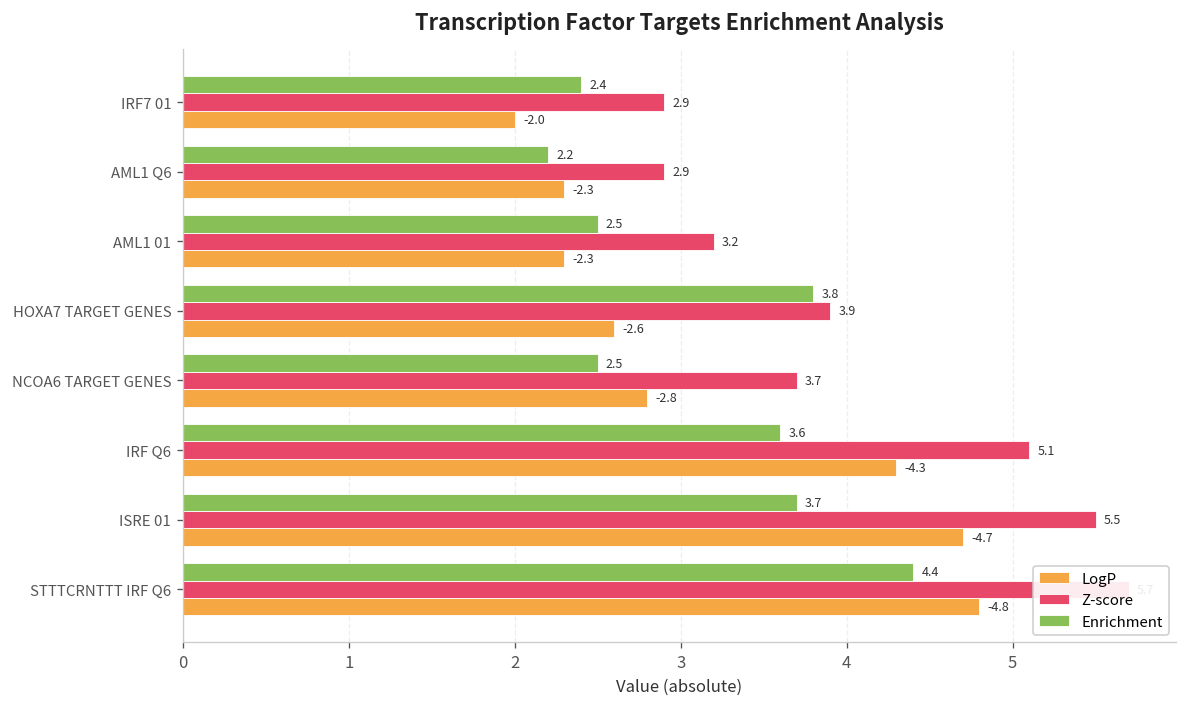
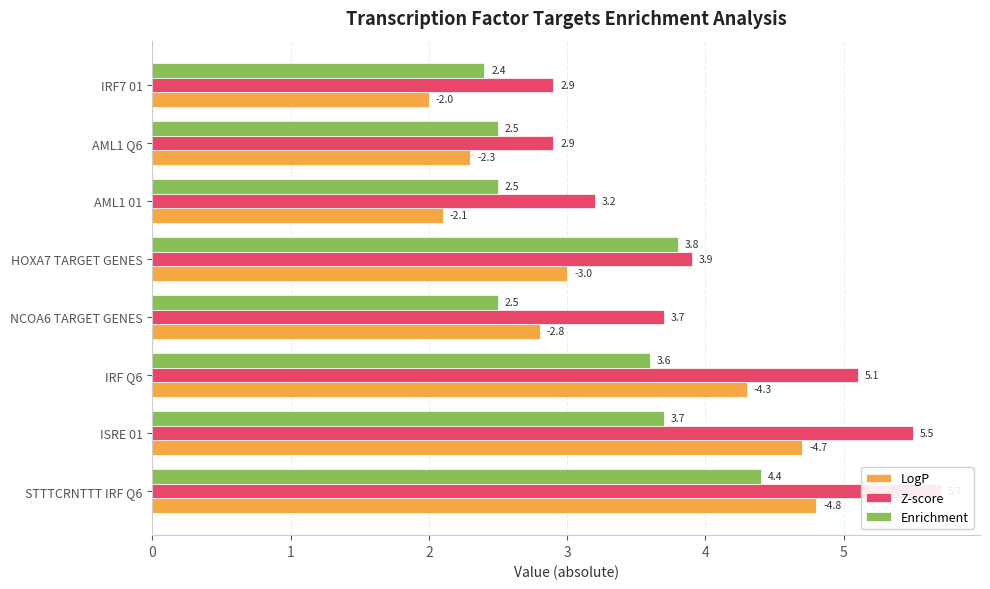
Enrichment, AML1 Q6: 2.2 -> 2.5
LogP, AML1 01: -2.3 -> -2.1
LogP, HOXA7 TARGET GENES: -2.6 -> -3.0
